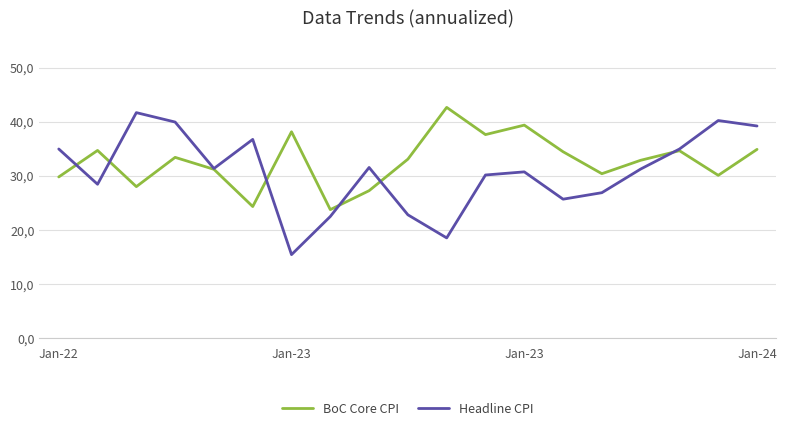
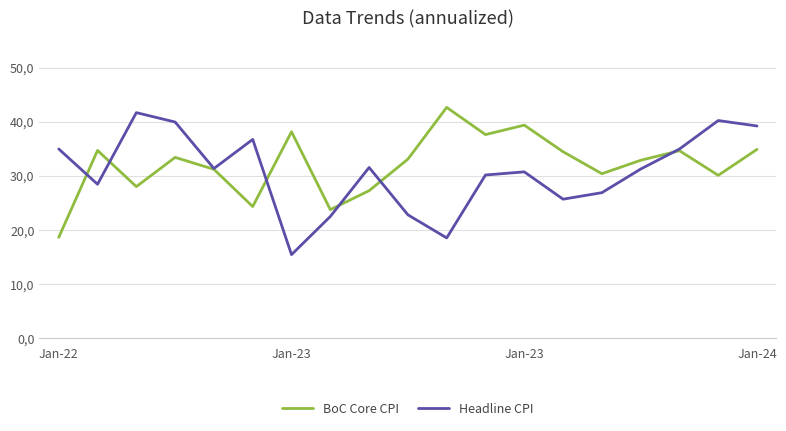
BoC Core CPI, Jan-22: 300 -> 190
